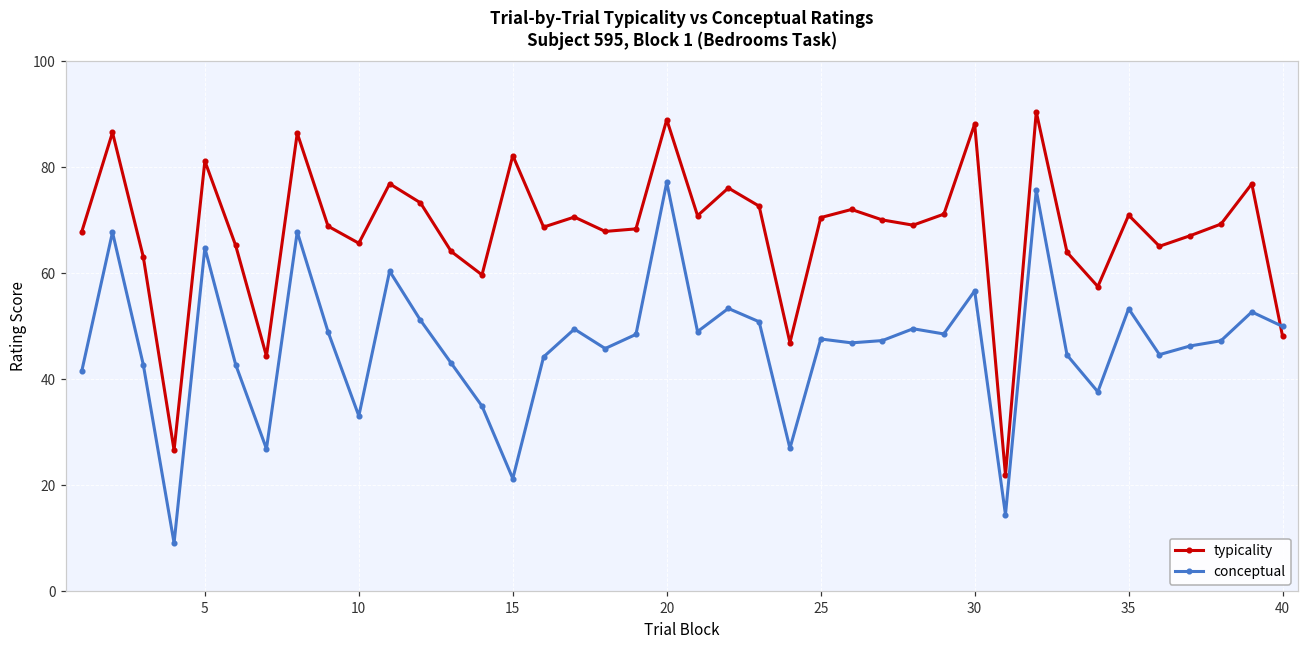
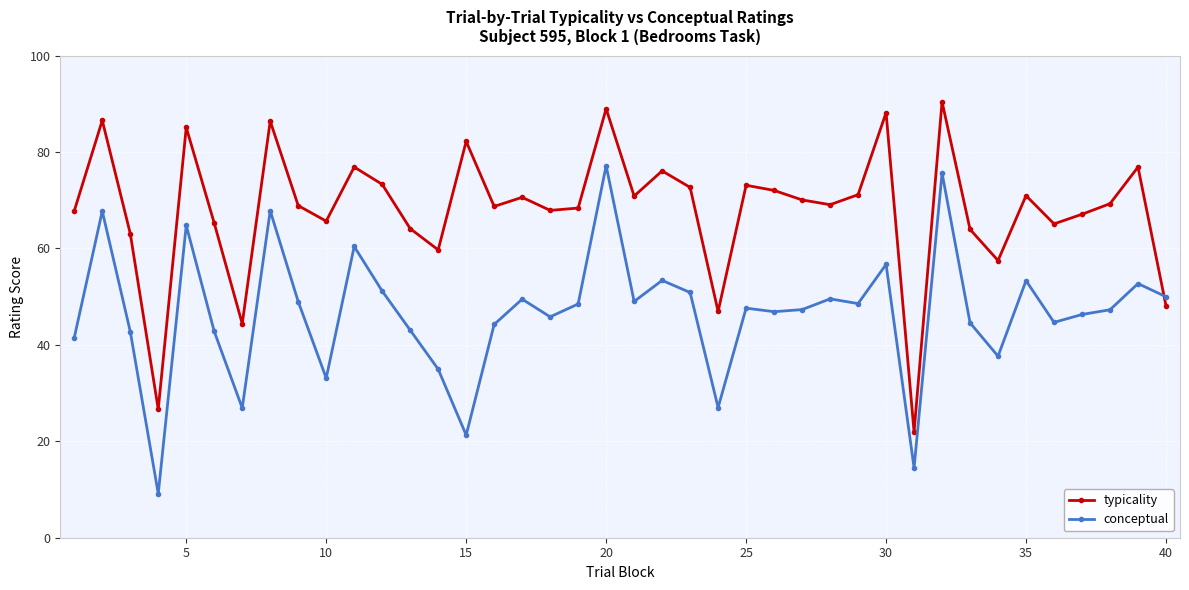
typicality, 5: 81 -> 85
typicality, 25: 71 -> 73
